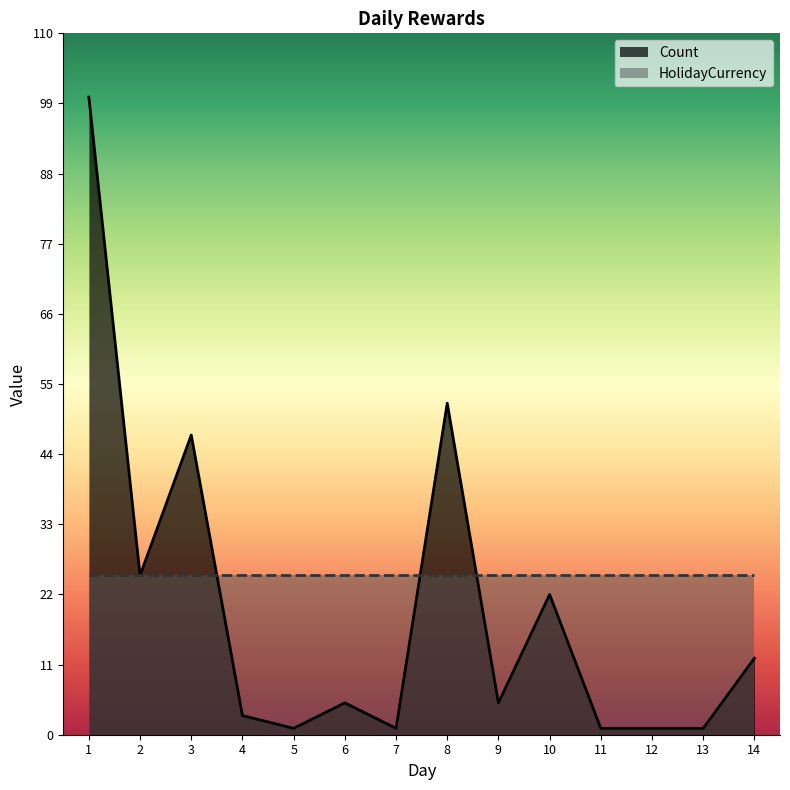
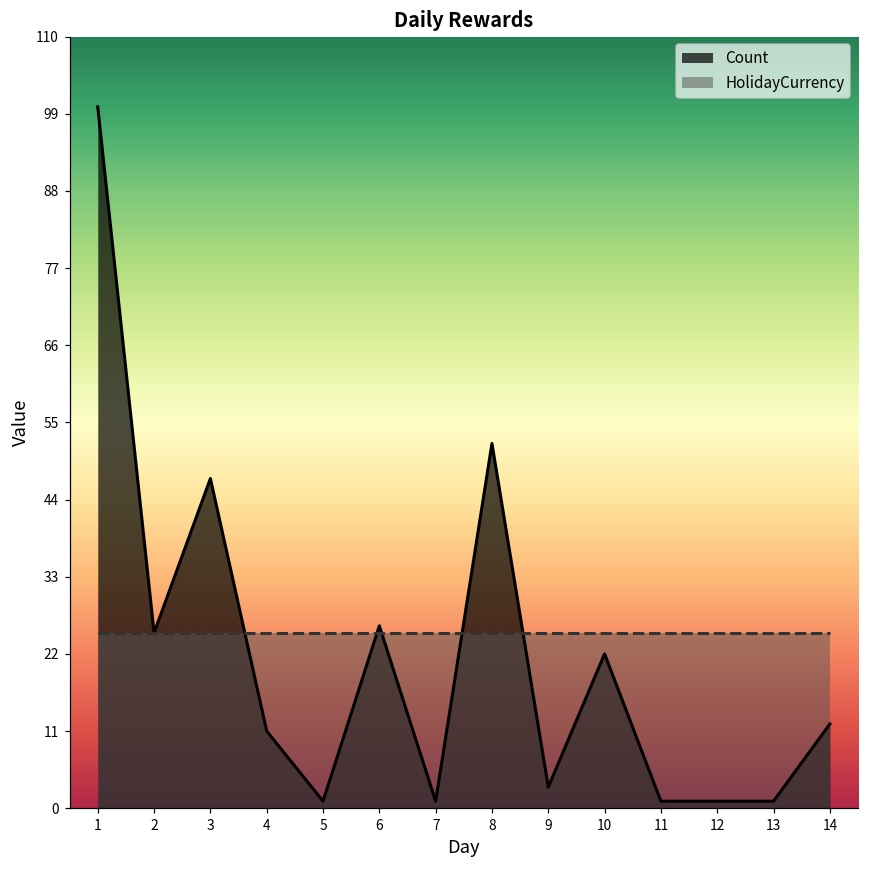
Count, 4: 3 -> 11
Count, 6: 5 -> 26
Count, 9: 5 -> 3
